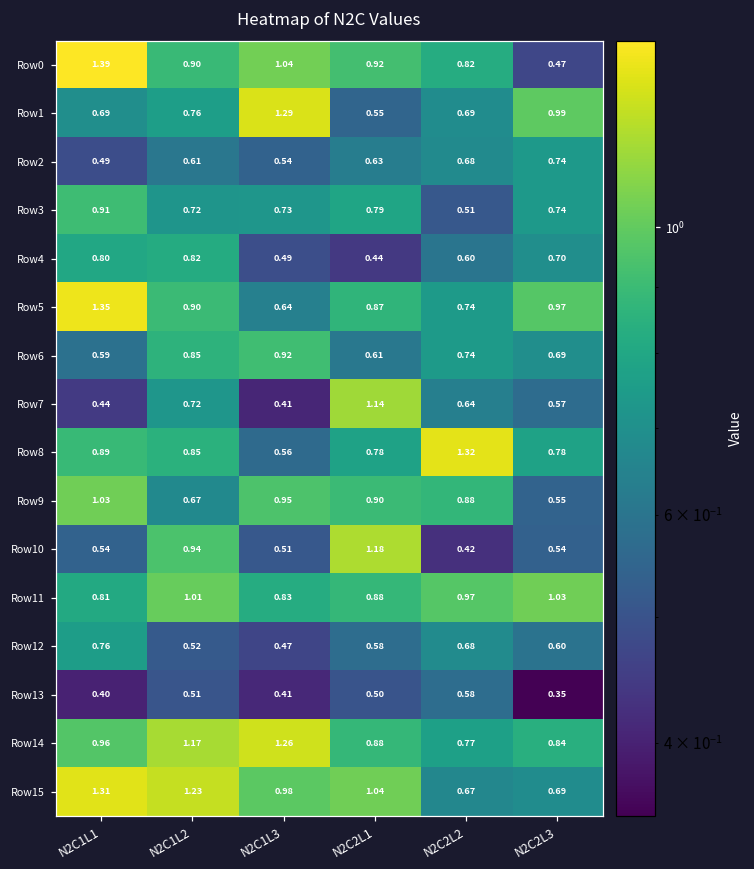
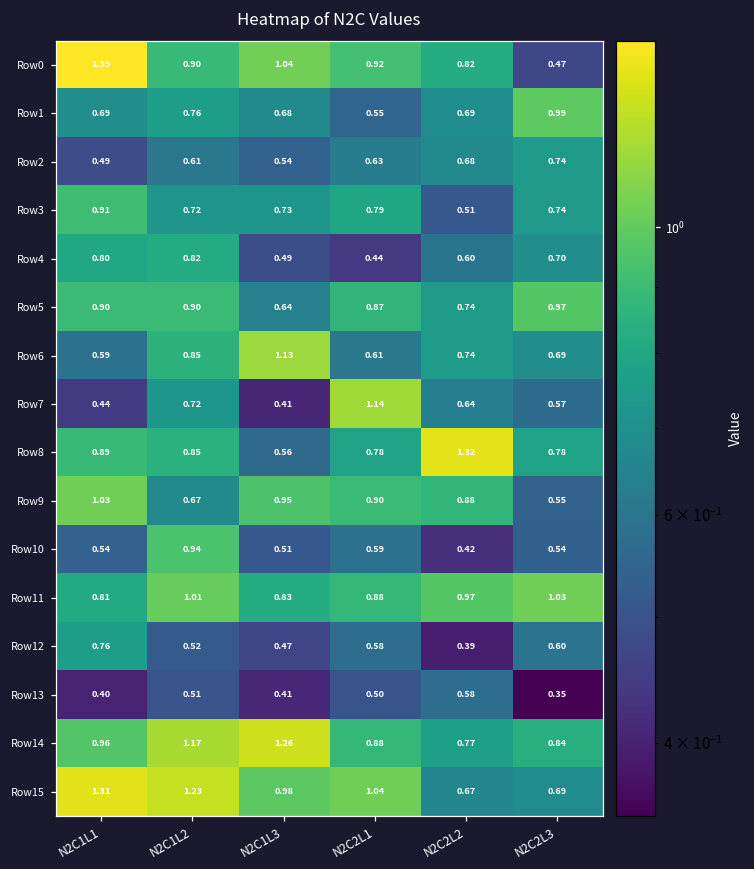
Row1, N2C1L3: 1.29 -> 0.68
Row5, N2C1L1: 1.35 -> 0.90
Row6, N2C1L3: 0.92 -> 1.13
Row10, N2C2L1: 1.18 -> 0.59
Row12, N2C2L2: 0.68 -> 0.39
